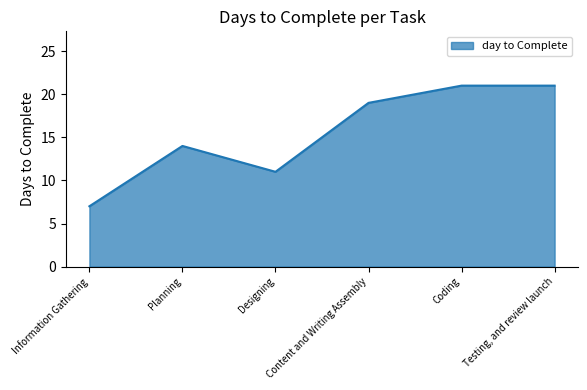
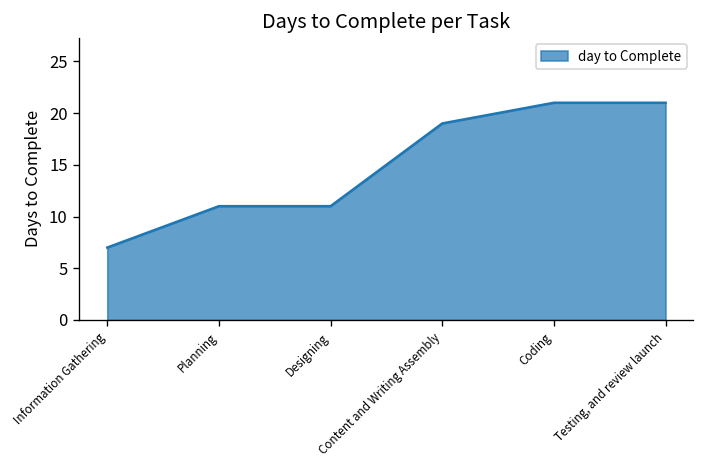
Planning: 14 -> 11
